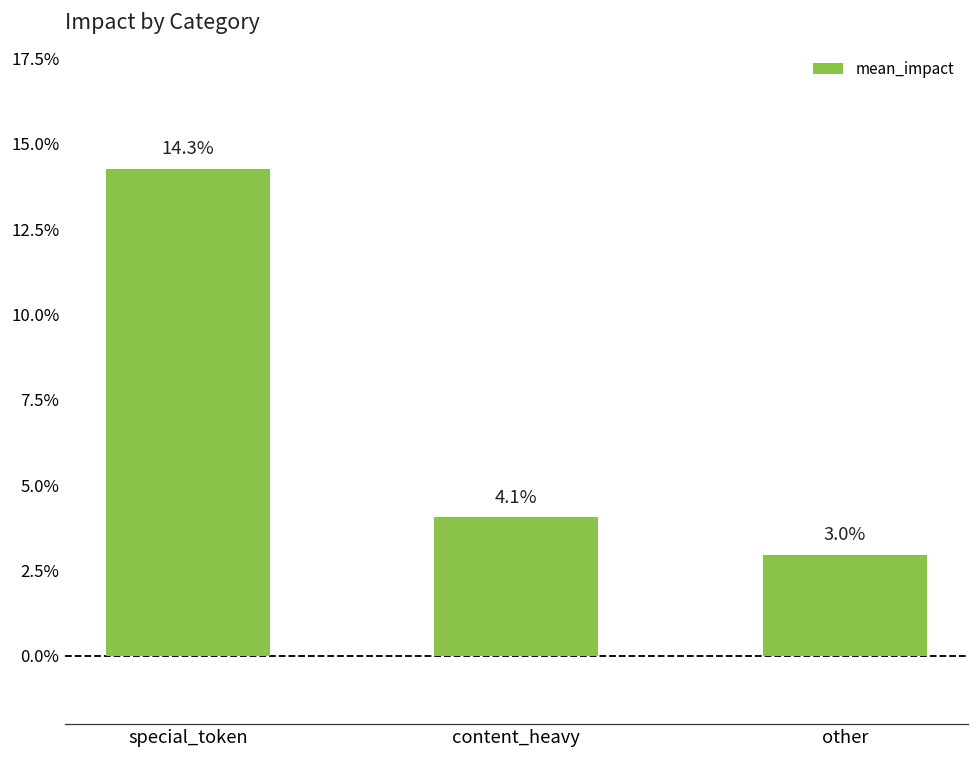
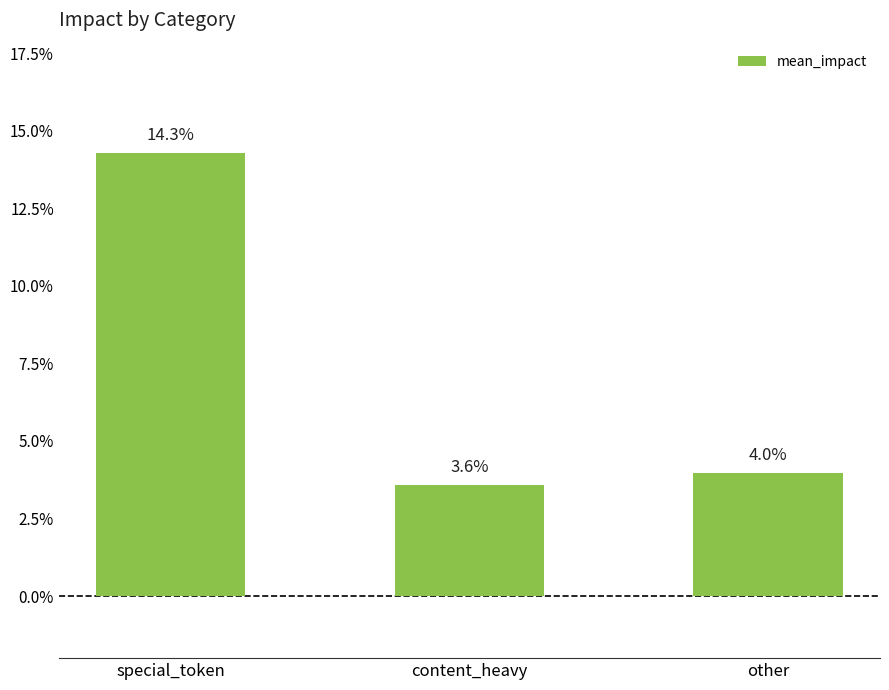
content_heavy: 4.1% -> 3.6%
other: 3.0% -> 4.0%
